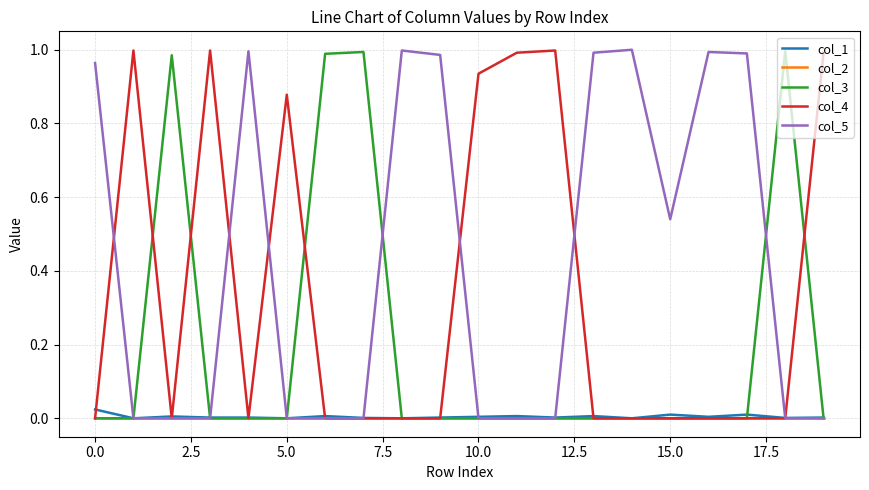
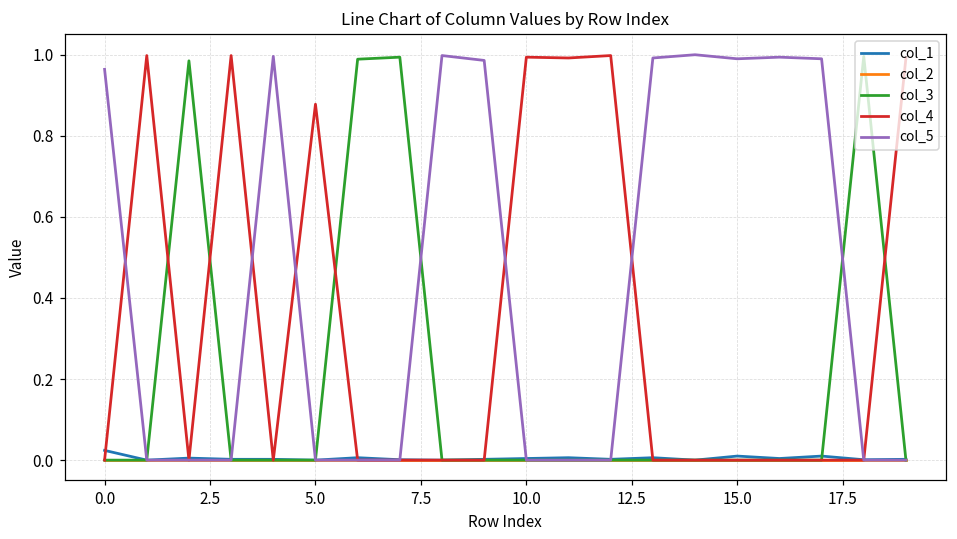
col_4, 10.0: 0.94 -> 0.99
col_5, 15.0: 0.54 -> 0.99
